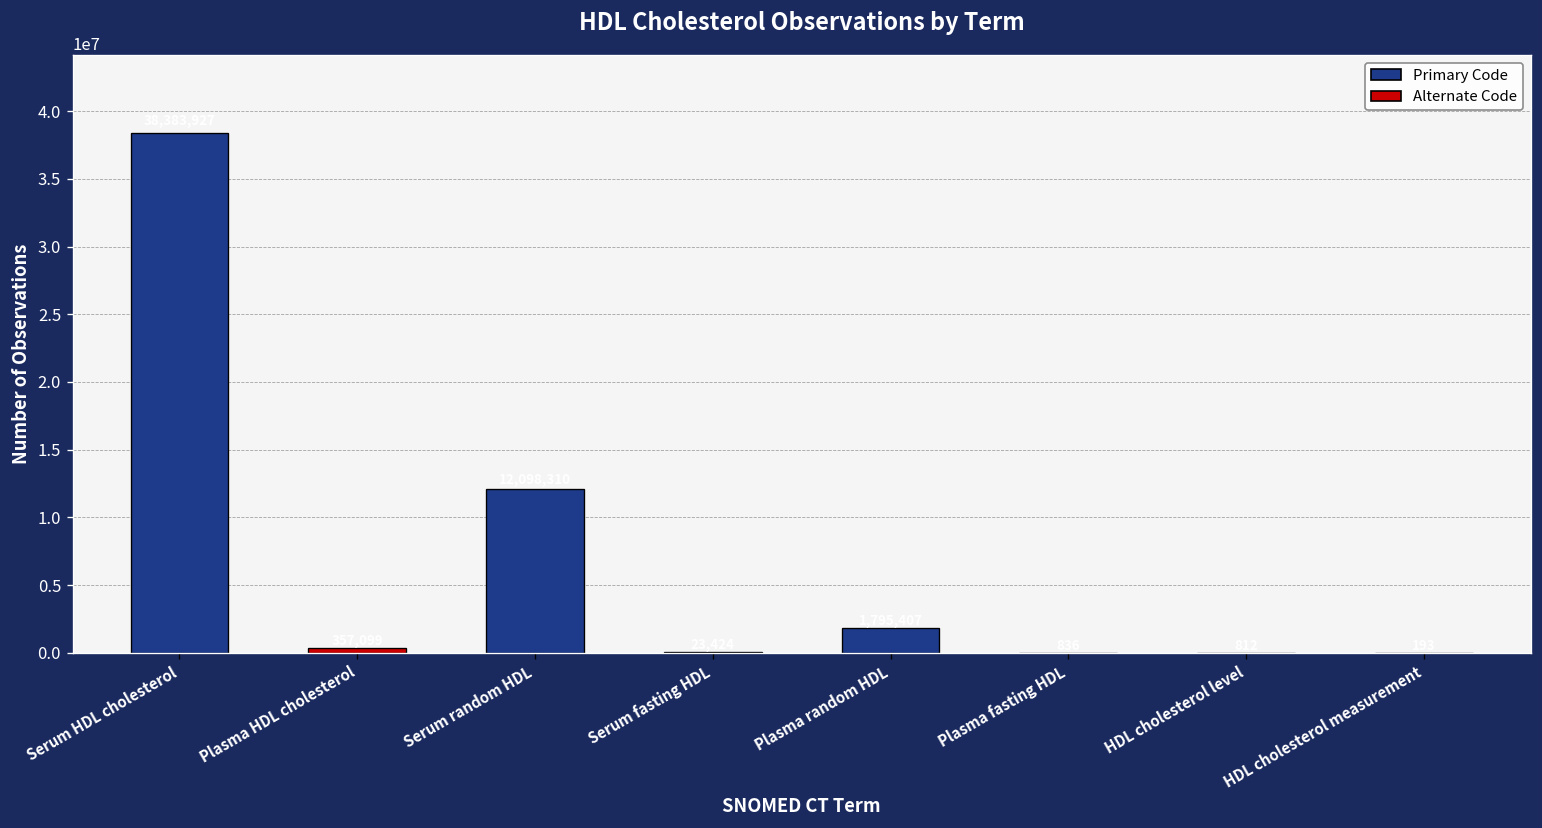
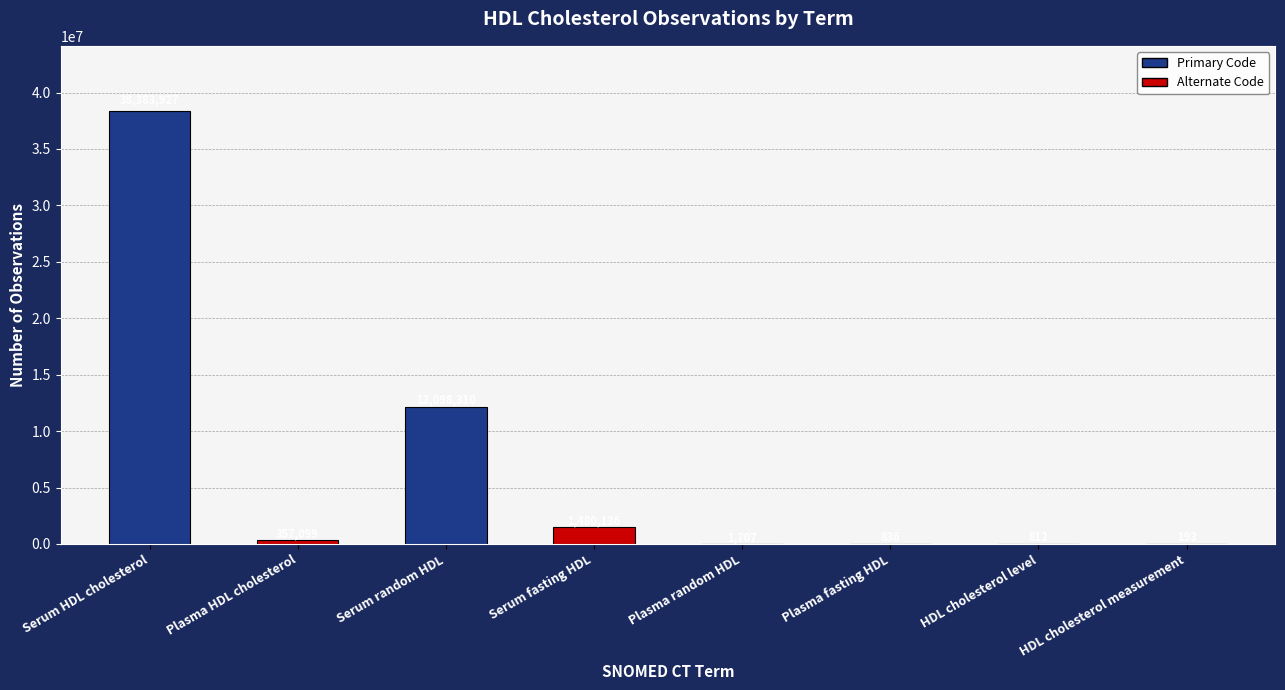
Serum fasting HDL: 0 -> 1500000
Plasma random HDL: 1800000 -> 0
